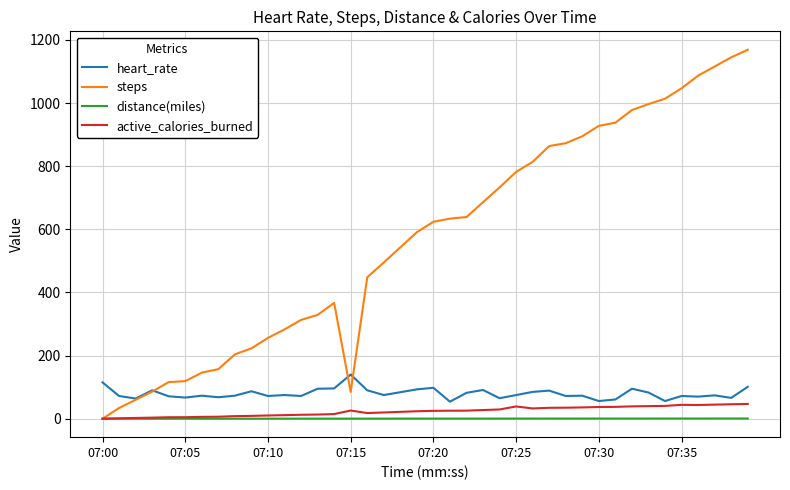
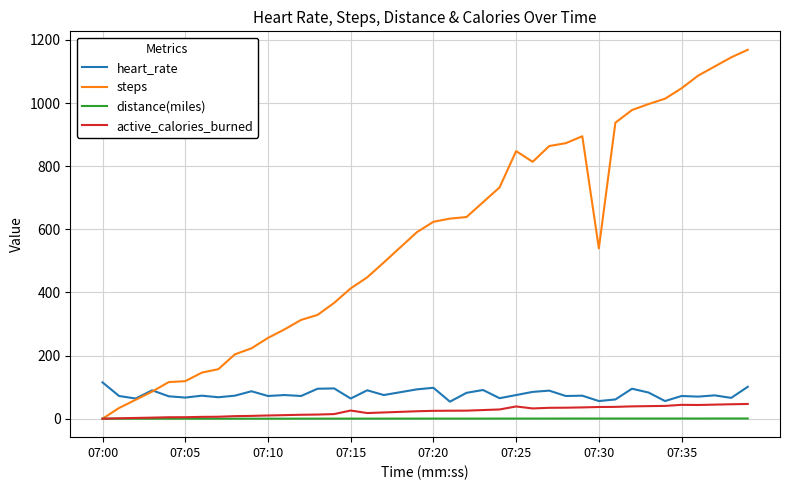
heart_rate, 07:15: 140 -> 60
steps, 07:15: 90 -> 410
steps, 07:25: 780 -> 850
steps, 07:30: 930 -> 540
